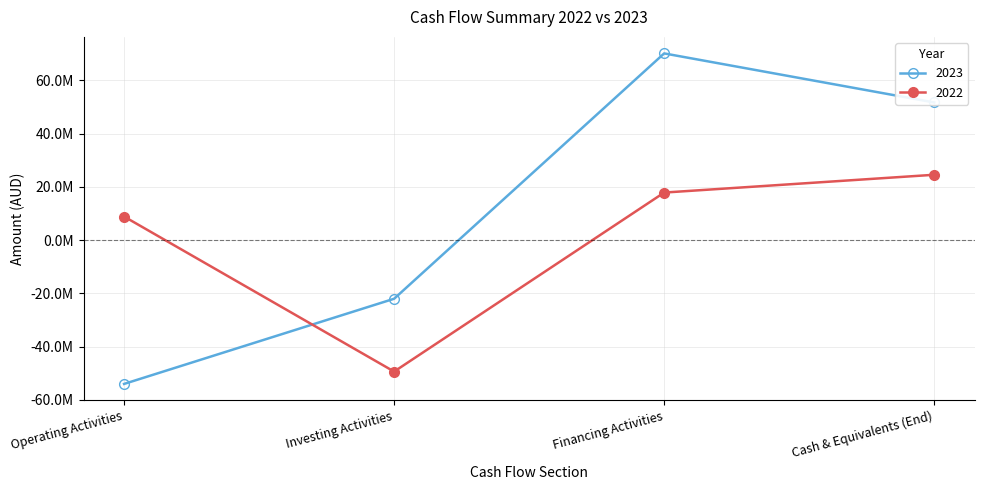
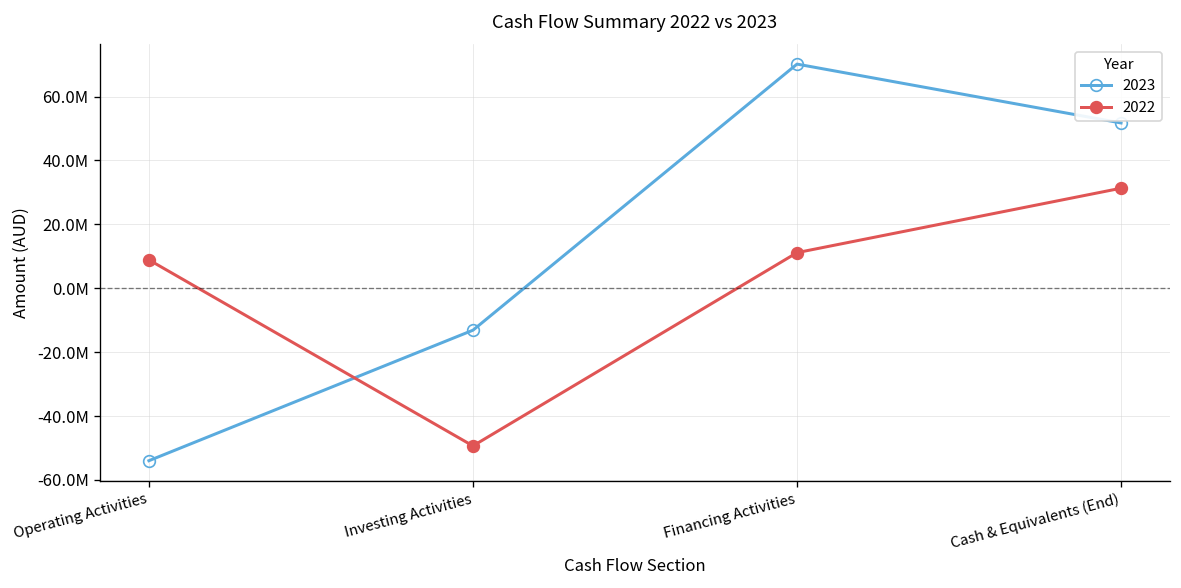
2023, Investing Activities: -22000000 -> -13000000
2022, Financing Activities: 18000000 -> 11000000
2022, Cash & Equivalents (End): 25000000 -> 31000000
